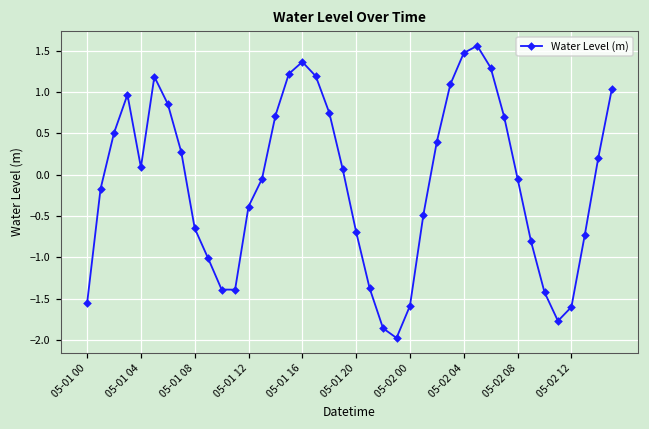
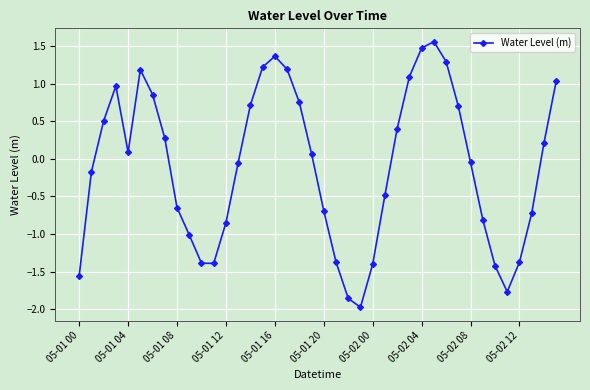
05-01 12: -0.4 -> -0.9
05-02 00: -1.6 -> -1.4
05-02 12: -1.6 -> -1.4
